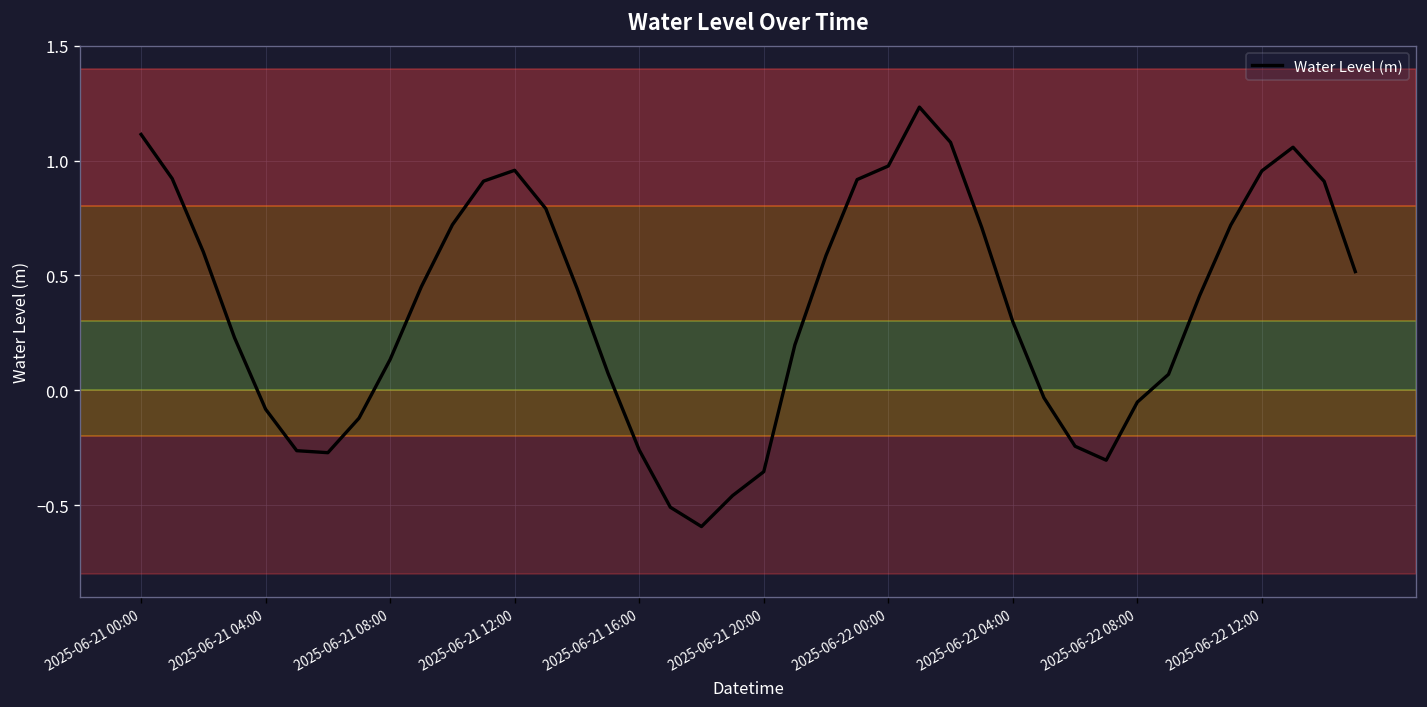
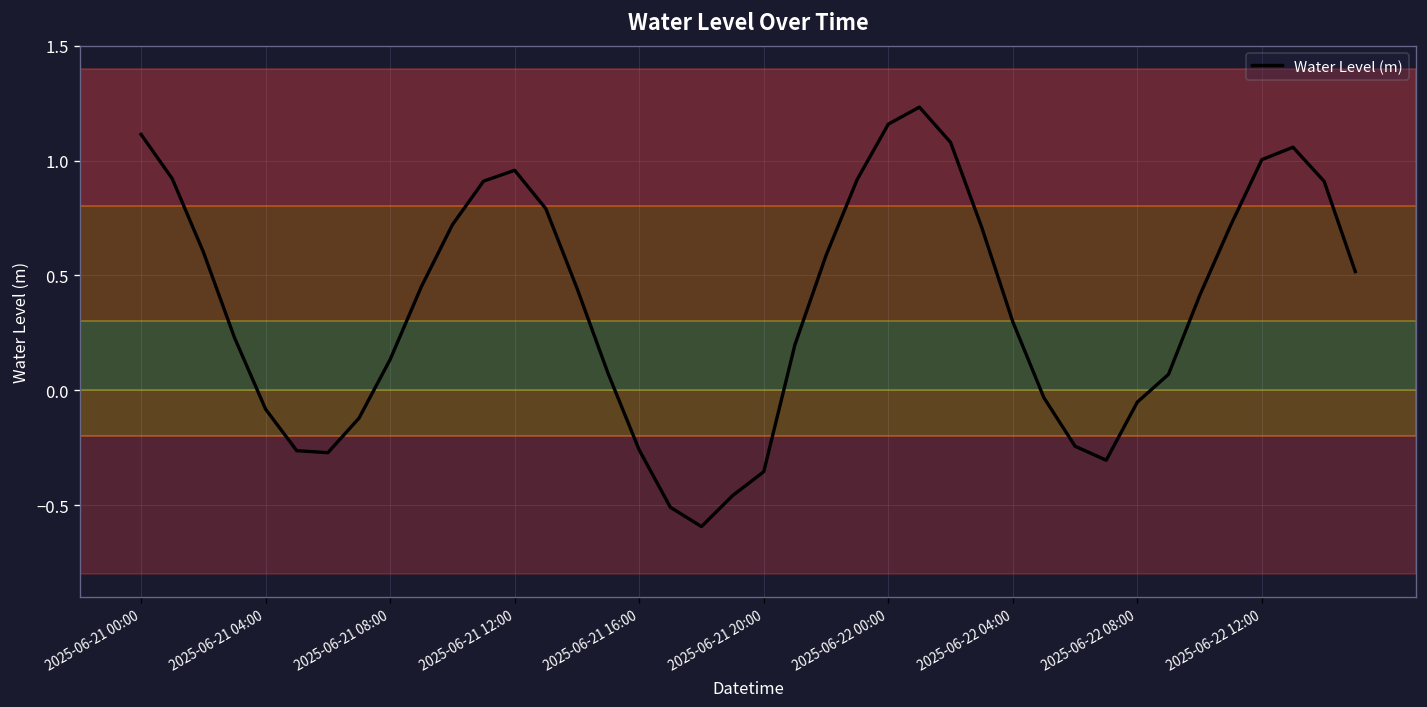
2025-06-22 00:00: 0.98 -> 1.16
2025-06-22 12:00: 0.95 -> 1.00
